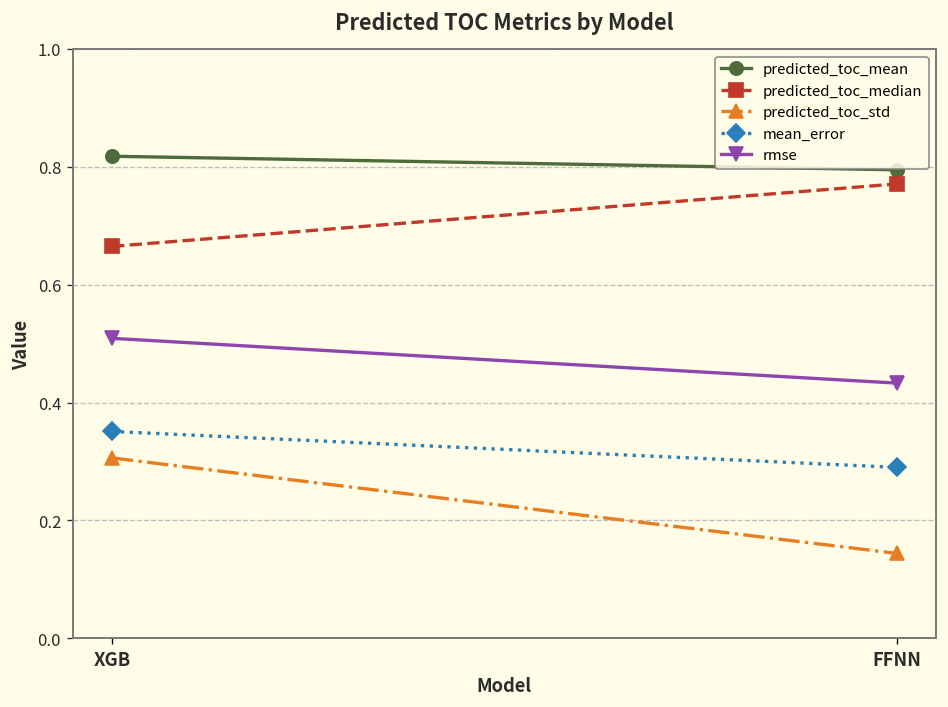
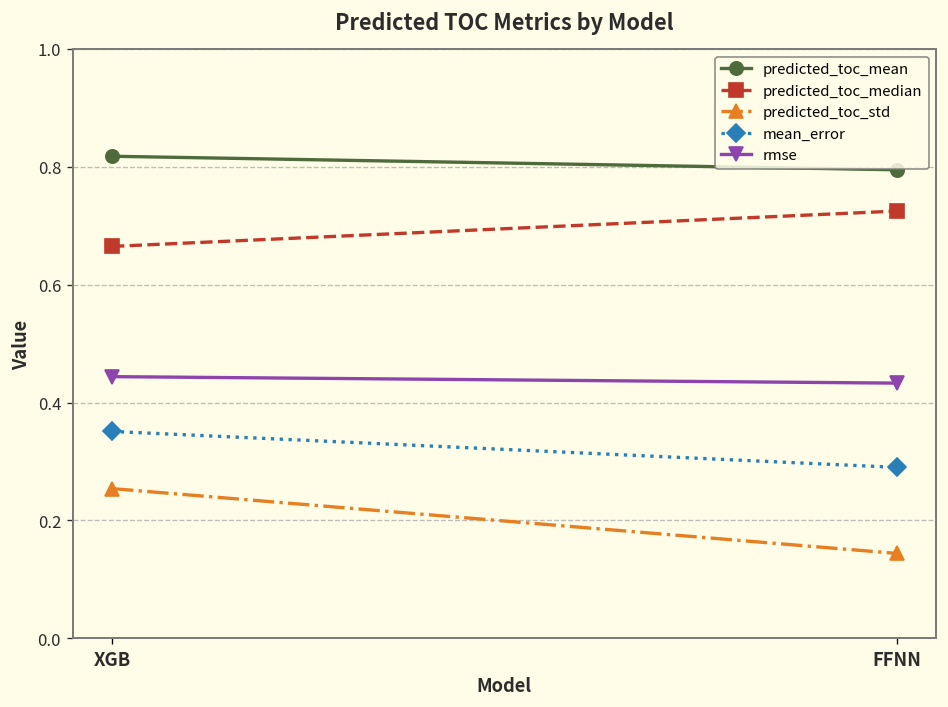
predicted_toc_std, XGB: 0.31 -> 0.25
rmse, XGB: 0.51 -> 0.44
predicted_toc_median, FFNN: 0.77 -> 0.73
